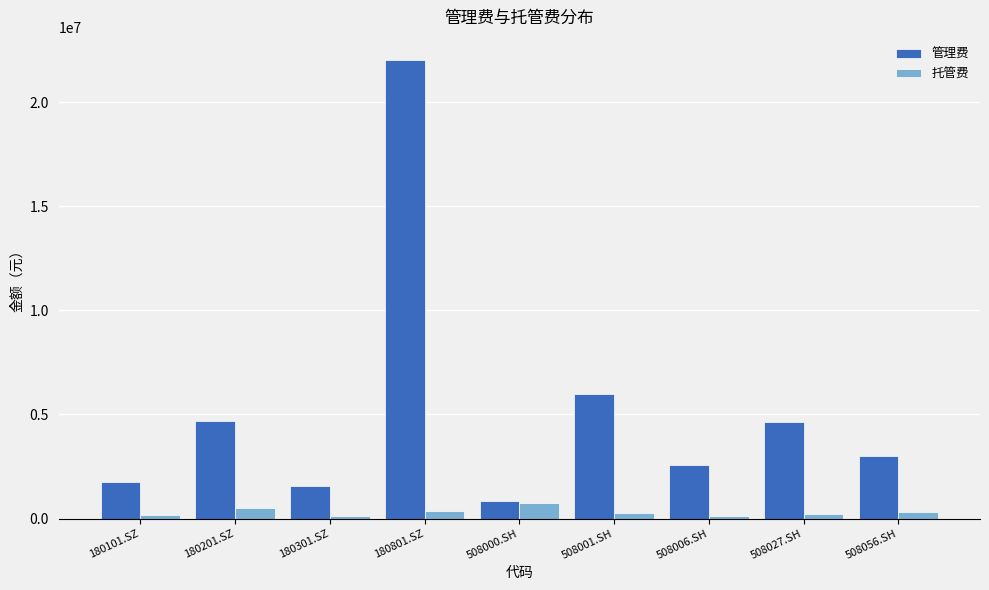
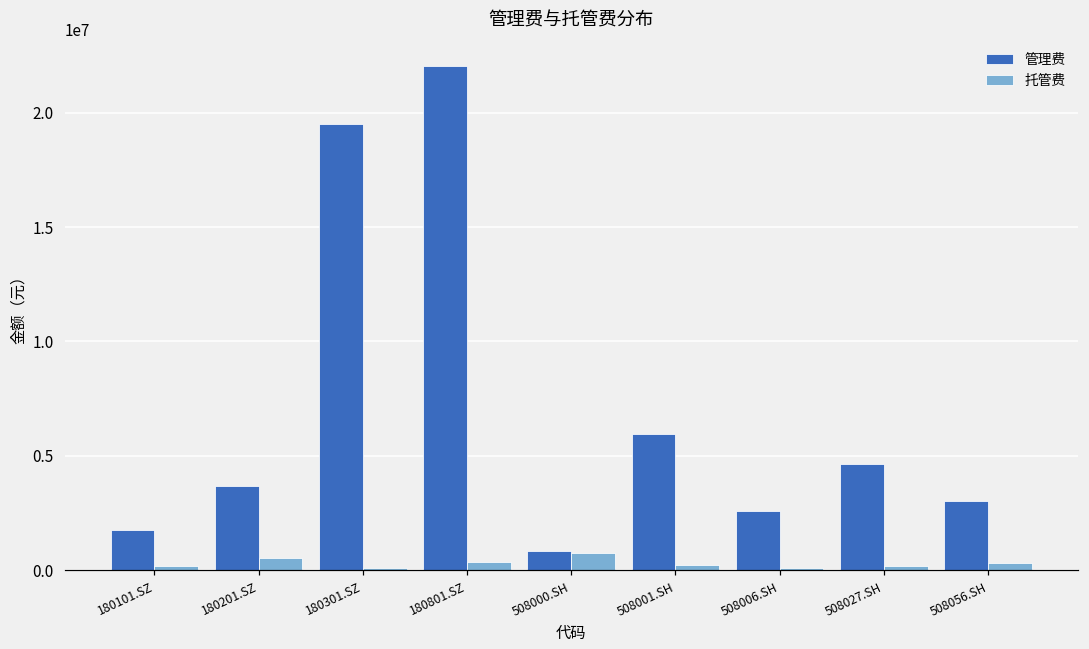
管理费, 180201.SZ: 4700000 -> 3700000
管理费, 180301.SZ: 1600000 -> 19500000
